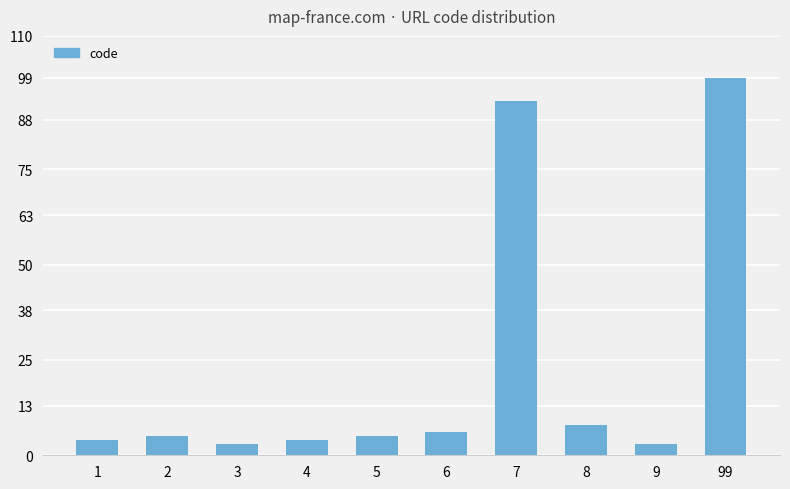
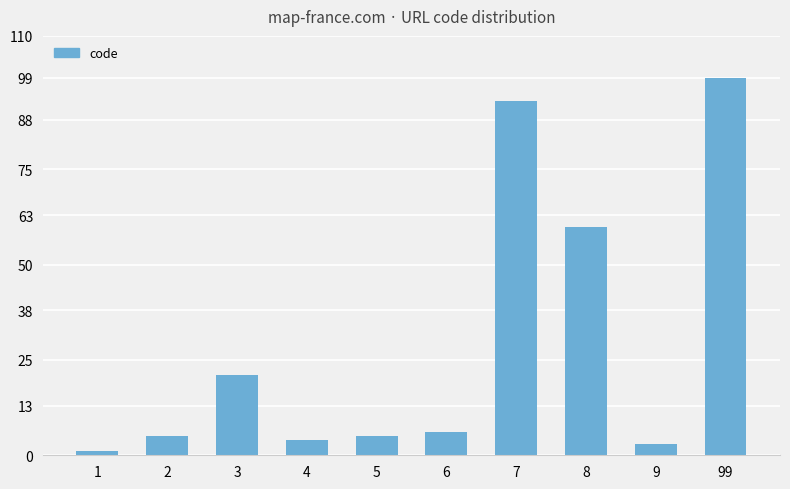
1: 4 -> 1
3: 3 -> 21
8: 8 -> 60
